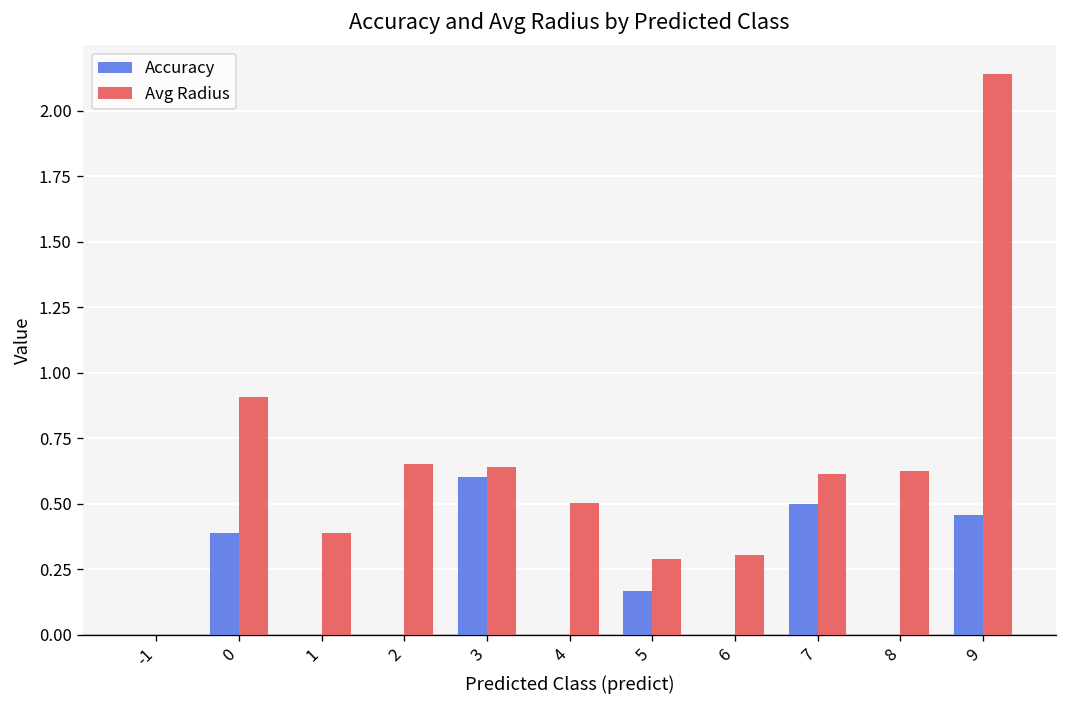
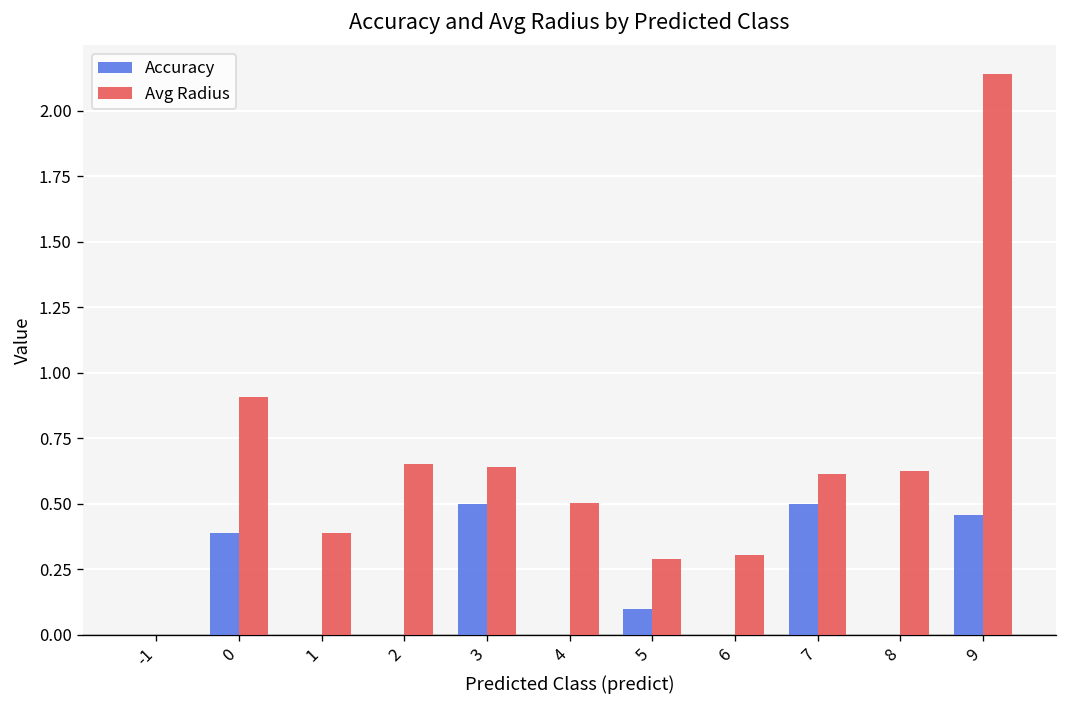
Accuracy, 3: 0.6 -> 0.5
Accuracy, 5: 0.17 -> 0.10
